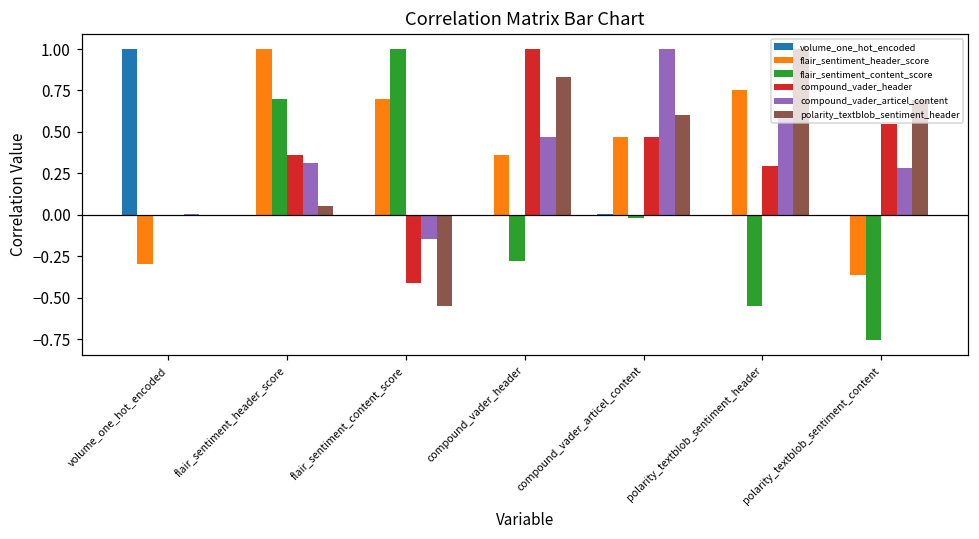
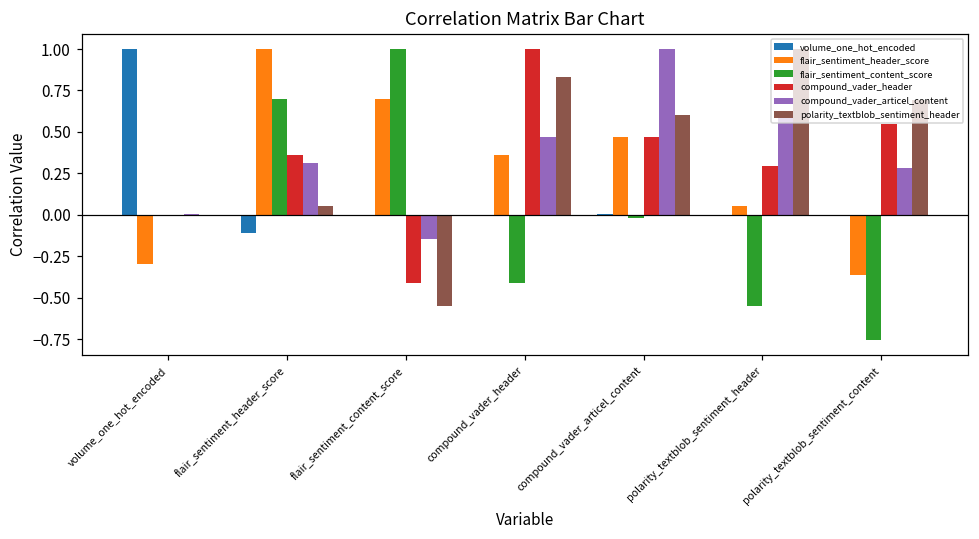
volume_one_hot_encoded, flair_sentiment_header_score: 0.00 -> -0.11
flair_sentiment_content_score, compound_vader_header: -0.28 -> -0.41
flair_sentiment_header_score, polarity_textblob_sentiment_header: 0.75 -> 0.05
